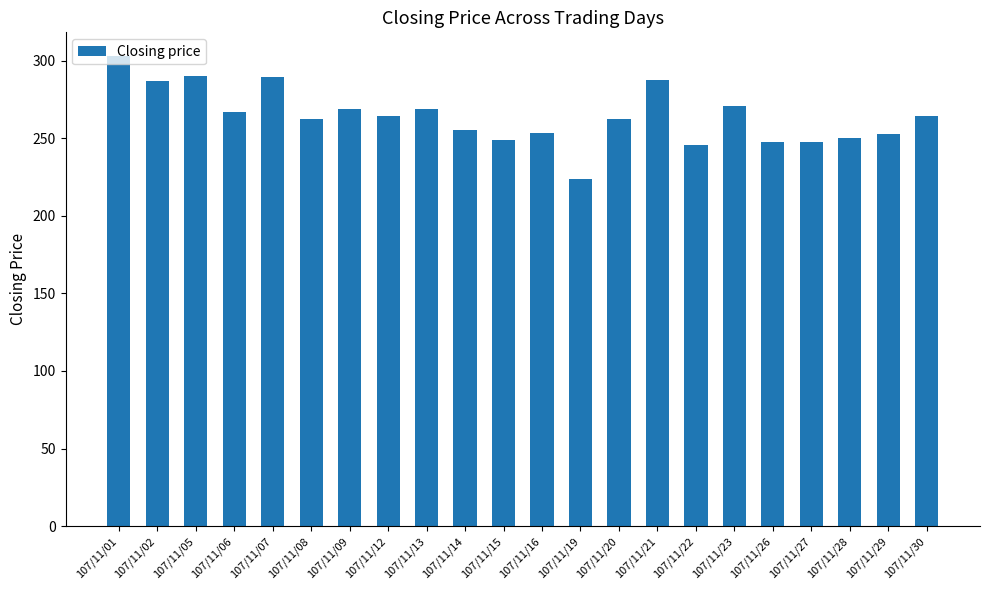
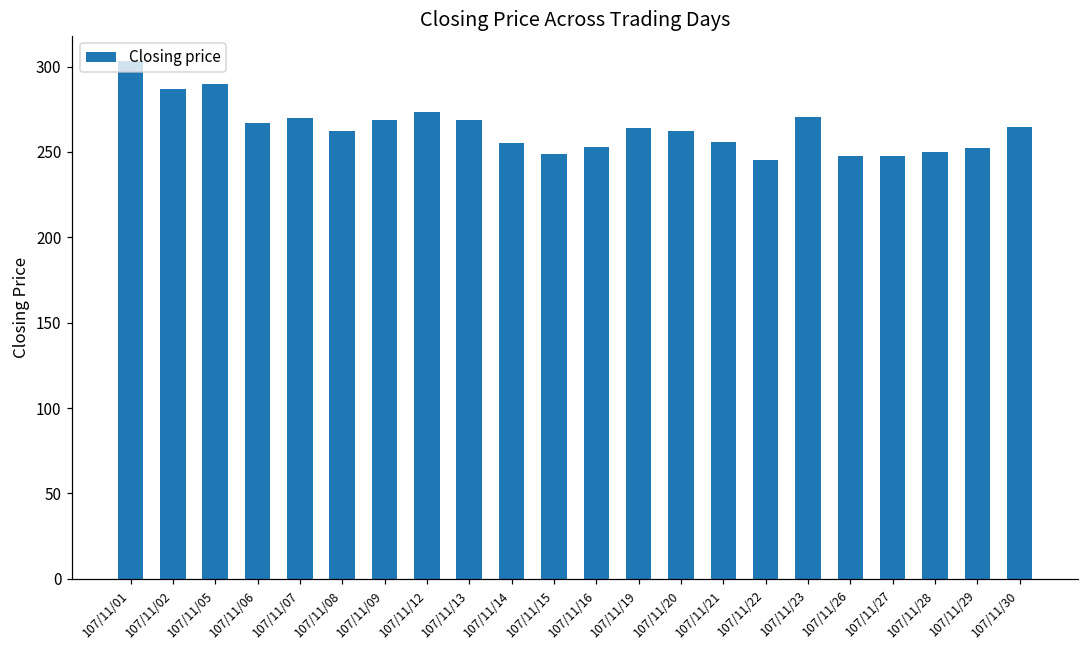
107/11/07: 290 -> 270
107/11/12: 265 -> 274
107/11/19: 224 -> 264
107/11/21: 288 -> 256
